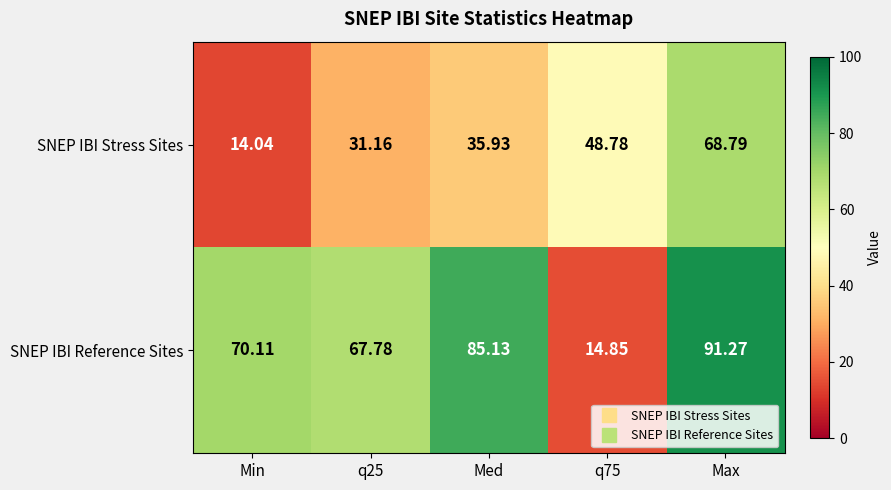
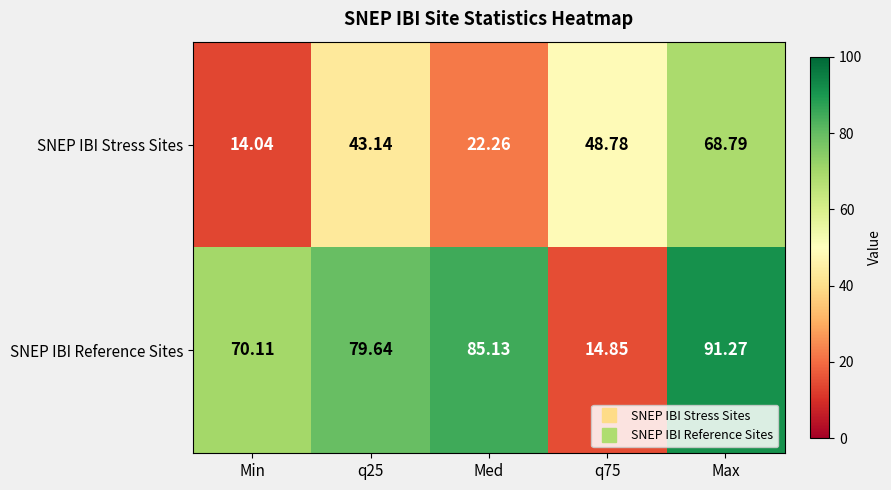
SNEP IBI Stress Sites, q25: 31.16 -> 43.14
SNEP IBI Stress Sites, Med: 35.93 -> 22.26
SNEP IBI Reference Sites, q25: 67.78 -> 79.64
